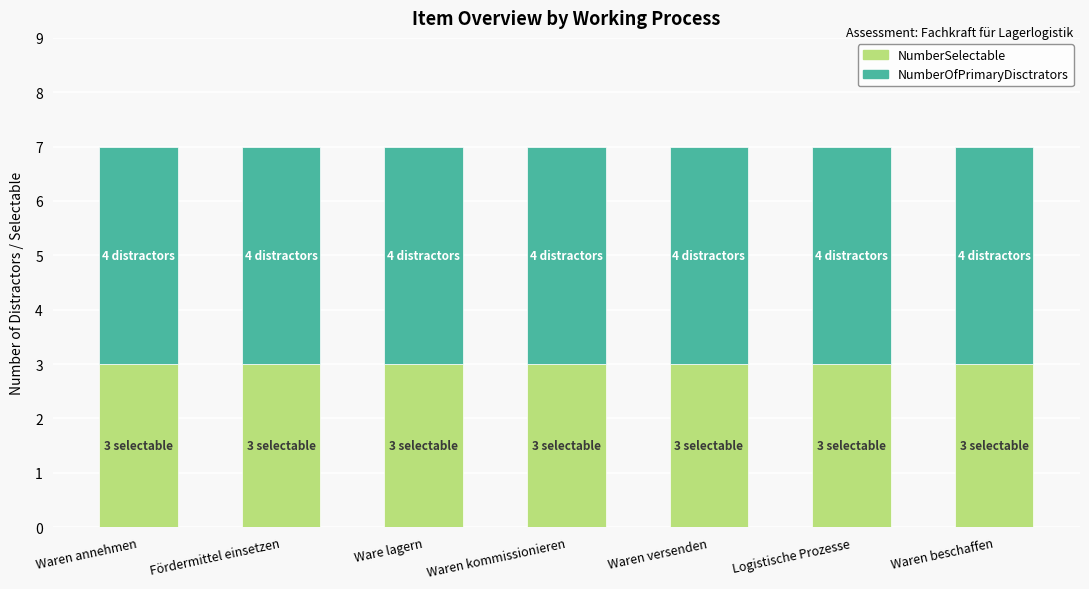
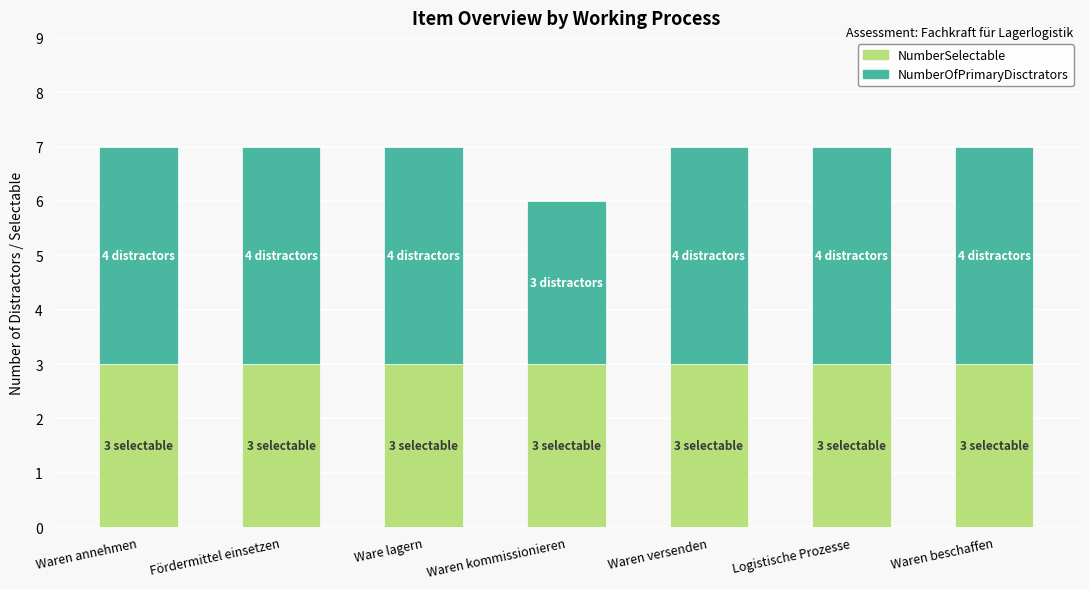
NumberOfPrimaryDisctrators, Waren kommissionieren: 4 -> 3
